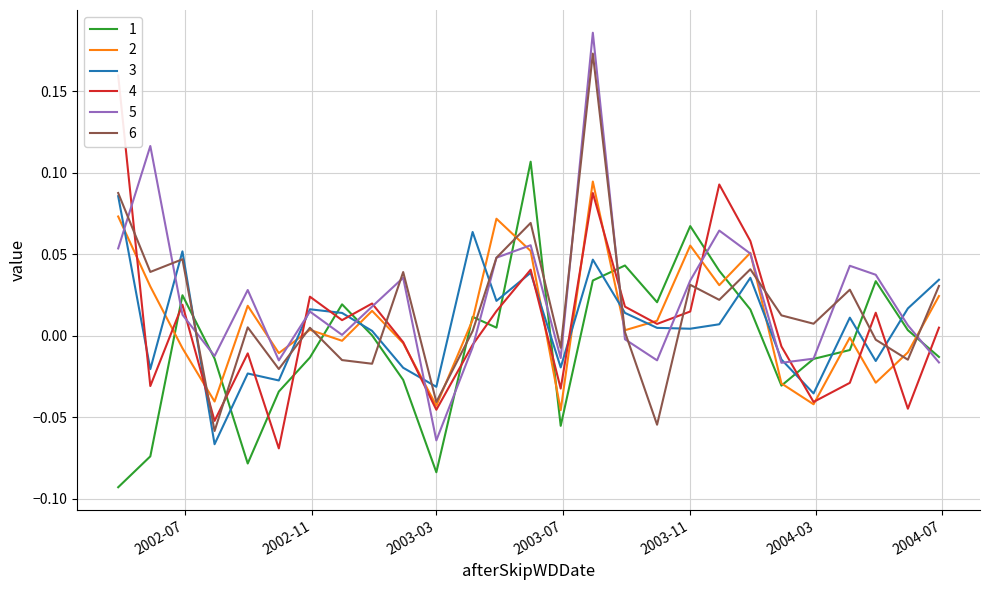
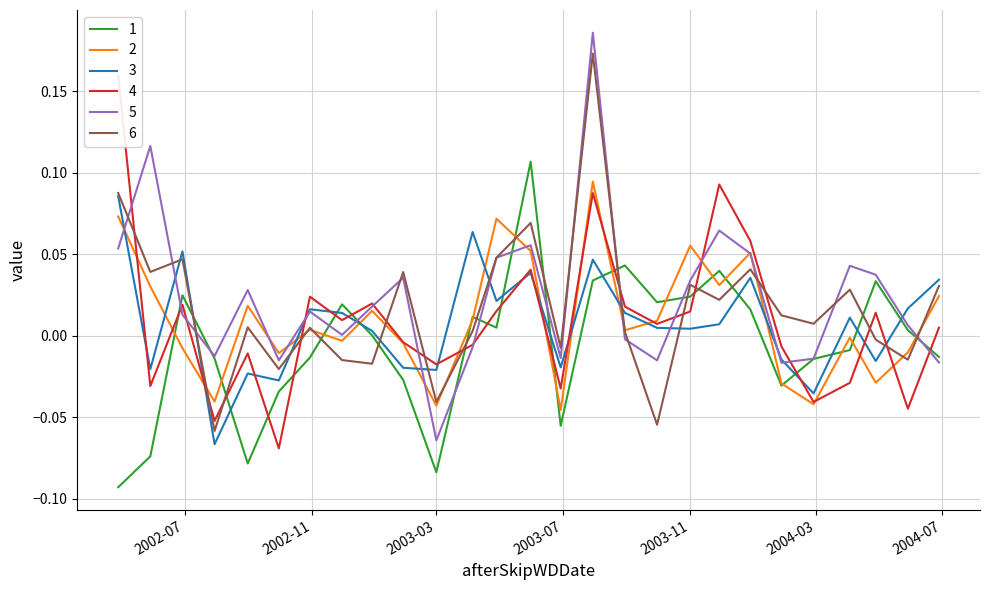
3, 2003-03: -0.031 -> -0.021
4, 2003-03: -0.046 -> -0.018
1, 2003-11: 0.067 -> 0.024
